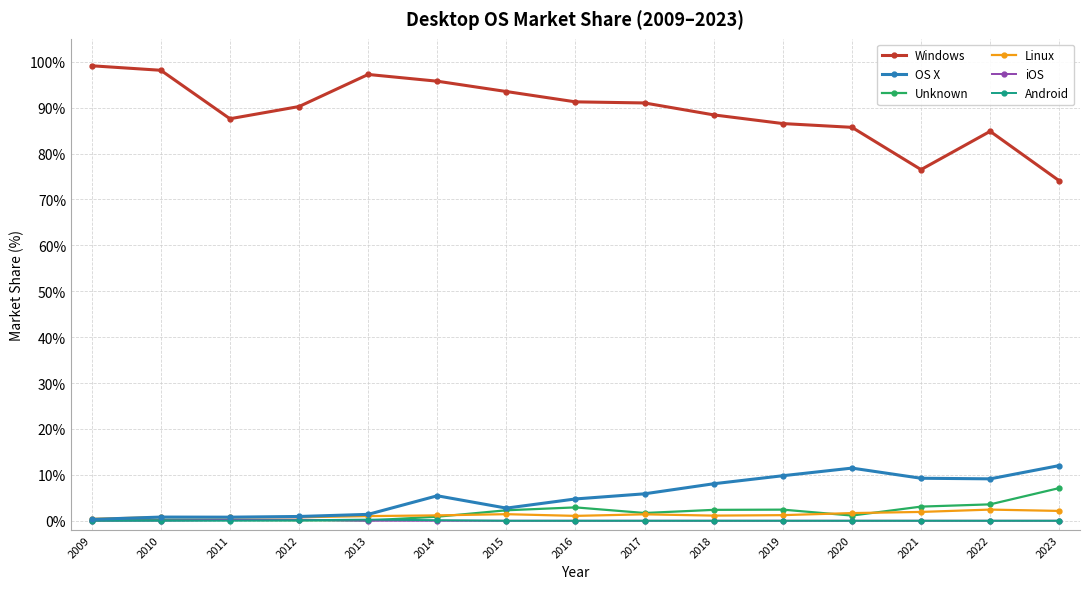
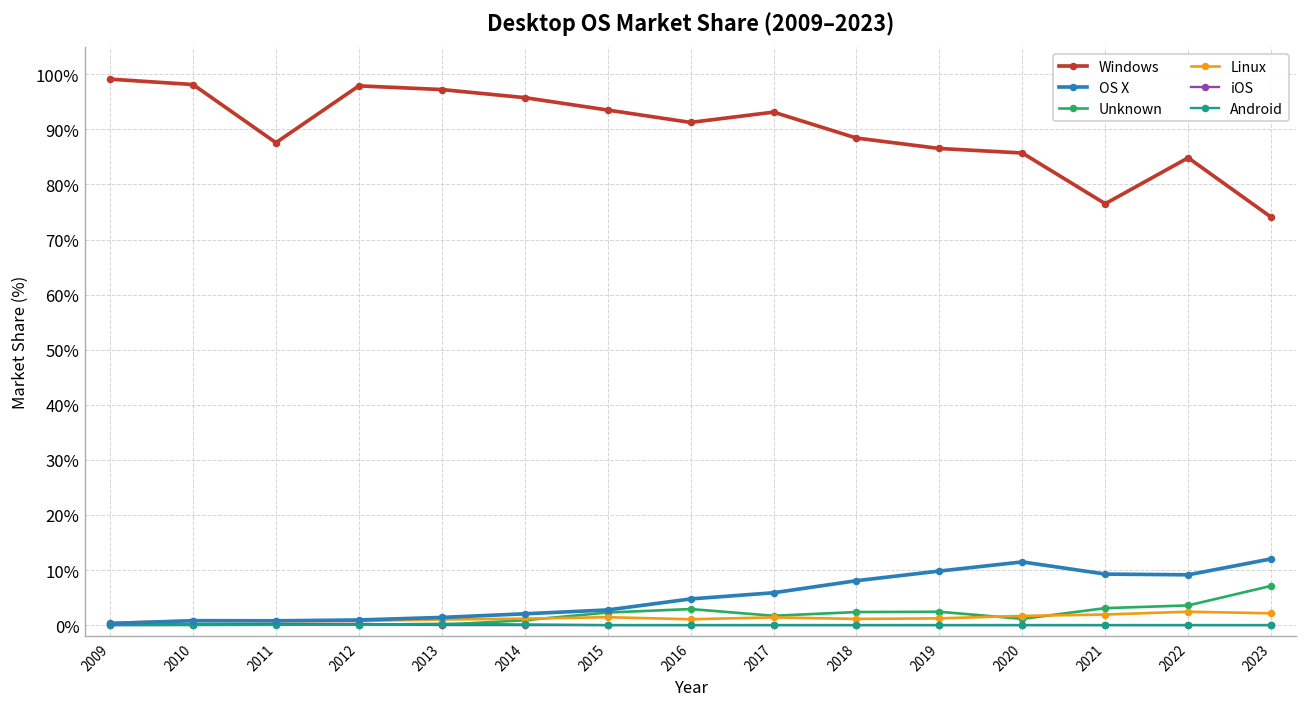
Windows, 2012: 90% -> 98%
OS X, 2014: 5% -> 2%
Windows, 2017: 91% -> 93%
